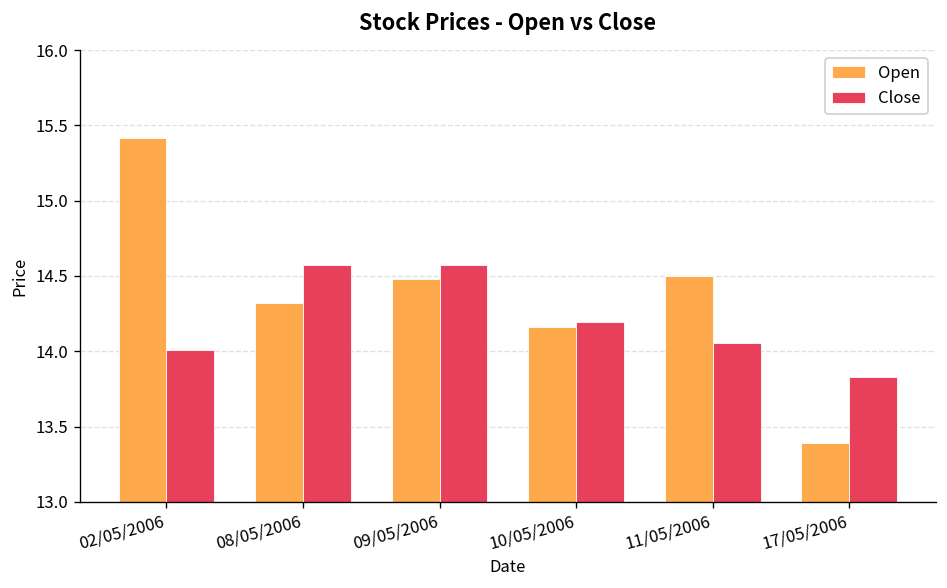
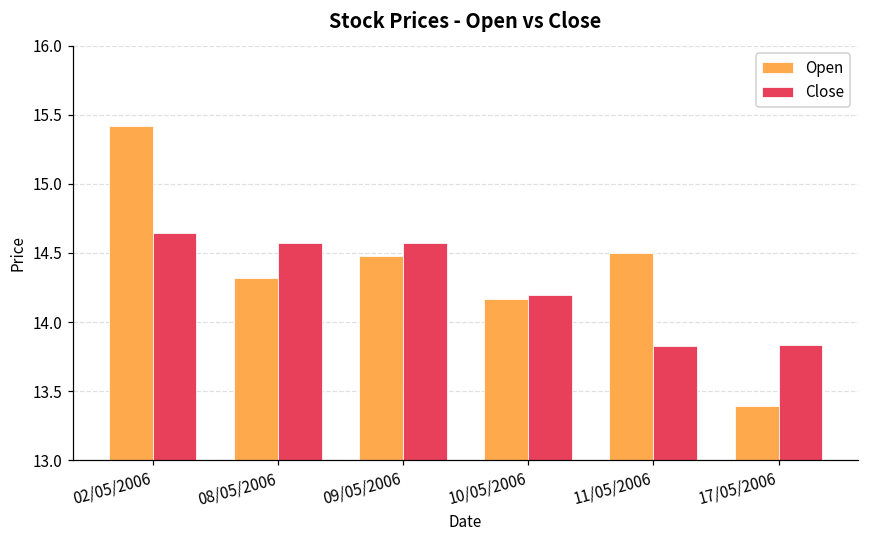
Close, 02/05/2006: 14.01 -> 14.64
Close, 11/05/2006: 14.06 -> 13.83
